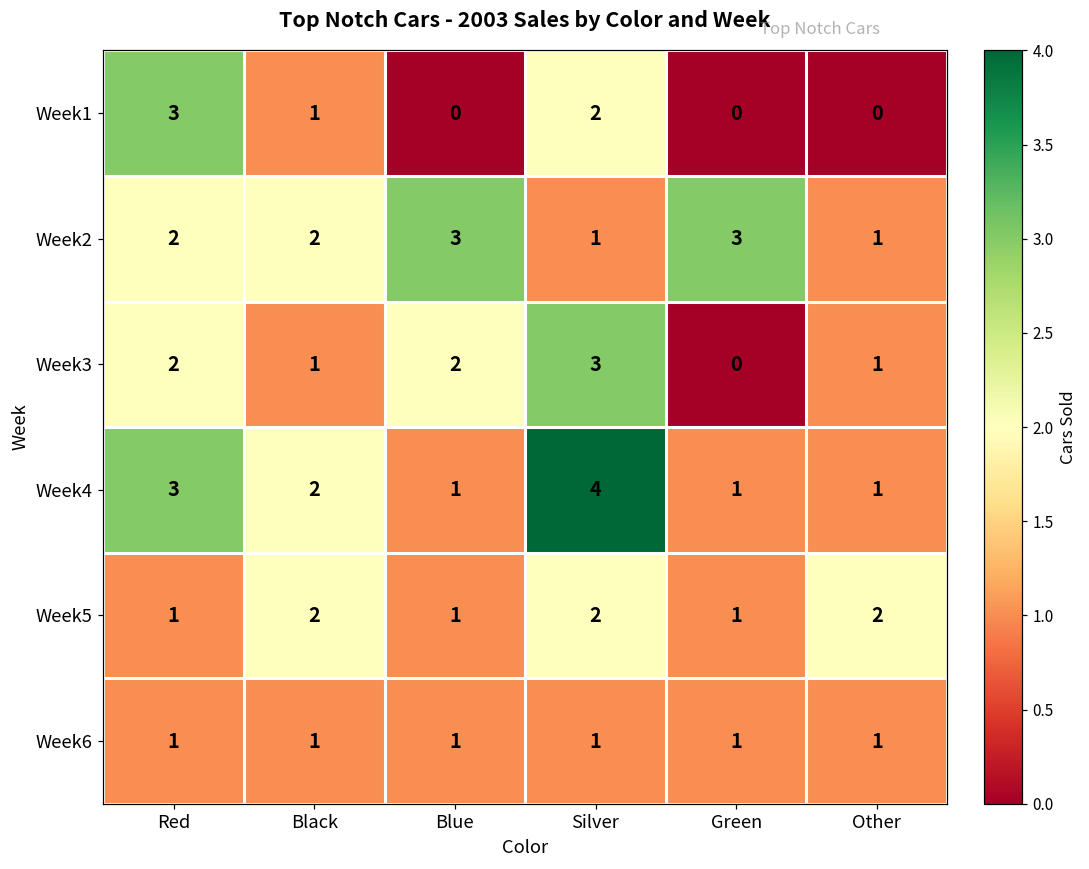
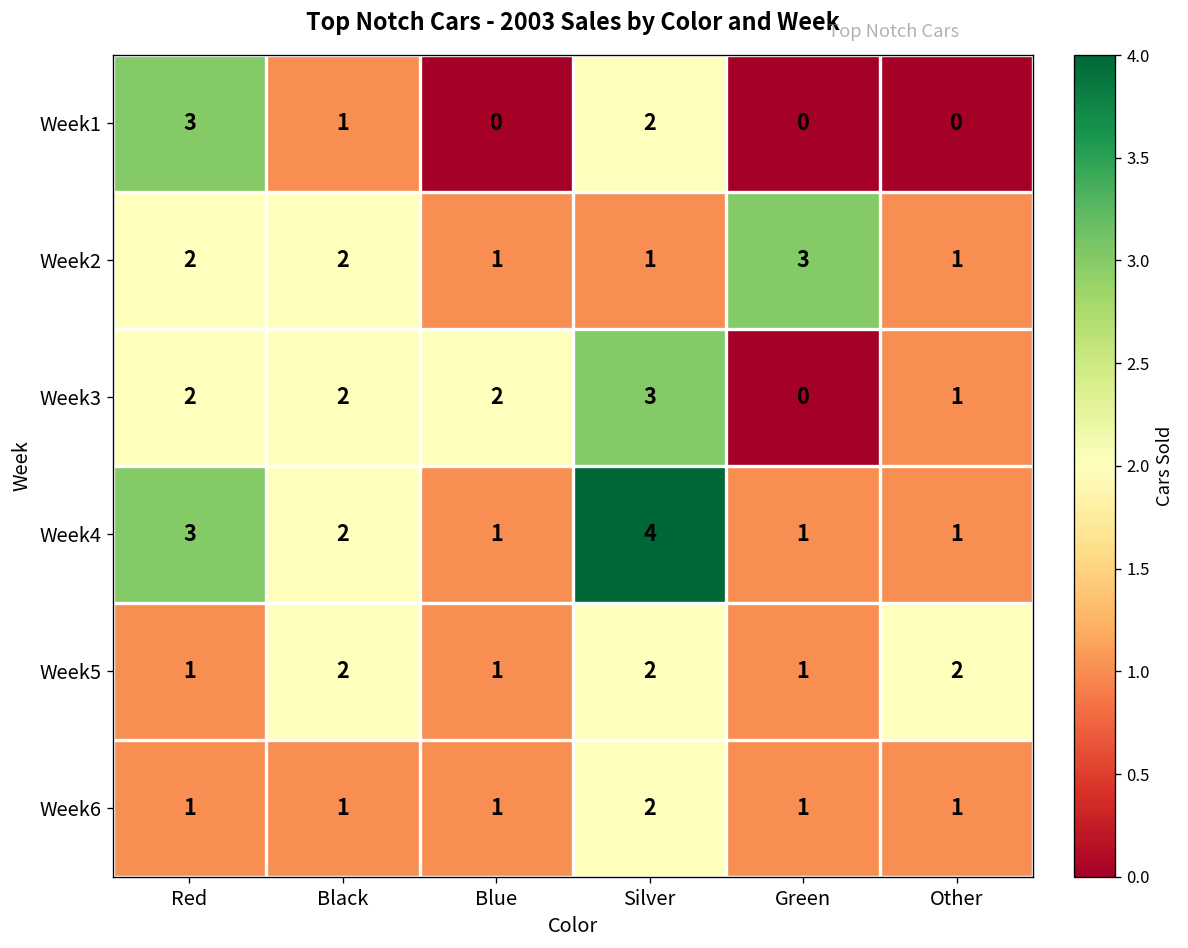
Week2, Blue: 3 -> 1
Week3, Black: 1 -> 2
Week6, Silver: 1 -> 2
